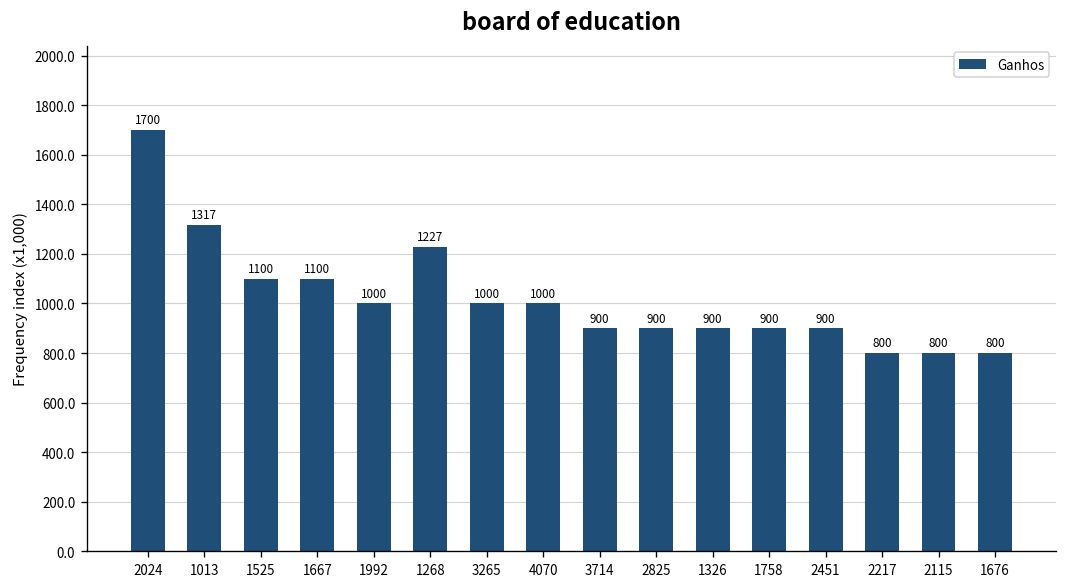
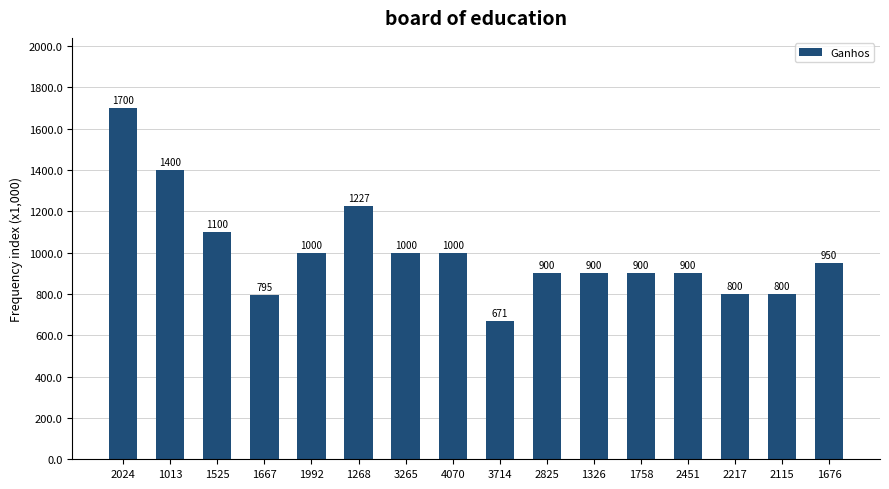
1013: 1317 -> 1400
1667: 1100 -> 795
3714: 900 -> 671
1676: 800 -> 950
